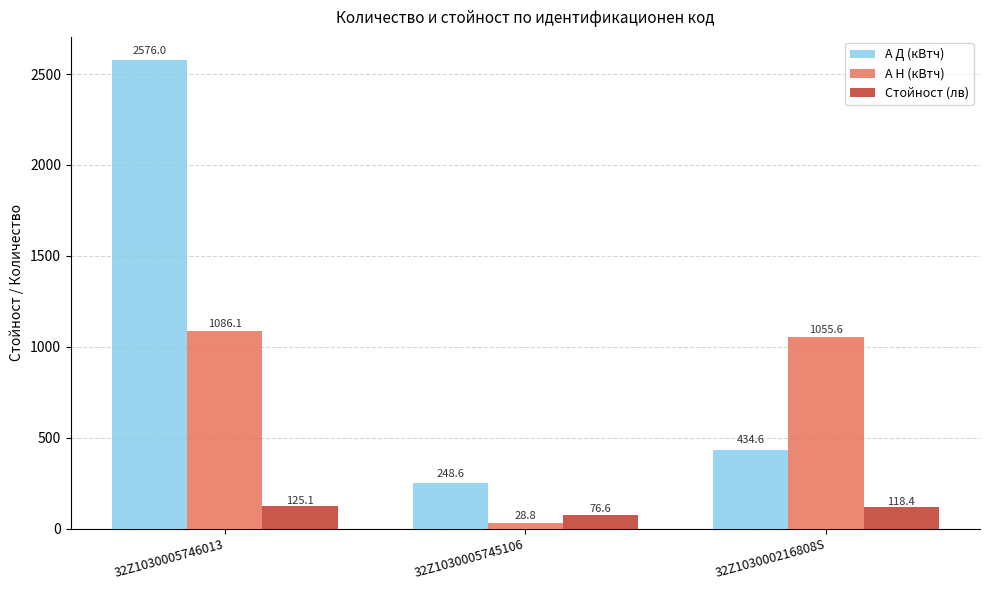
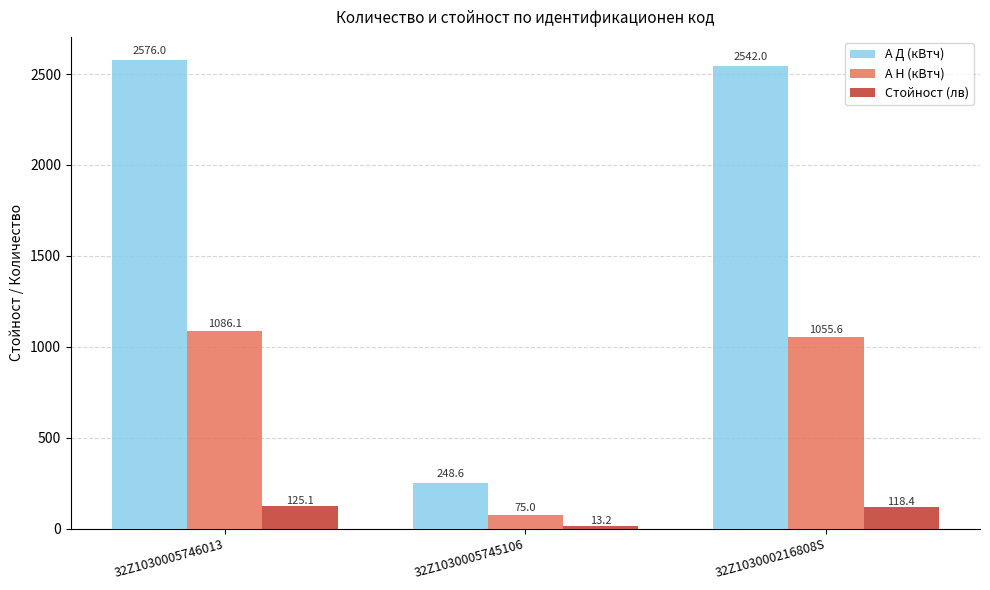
А Н (кВтч), 32Z1030005745106: 28.8 -> 75.0
Стойност (лв), 32Z1030005745106: 76.6 -> 13.2
А Д (кВтч), 32Z103000216808S: 434.6 -> 2542.0
